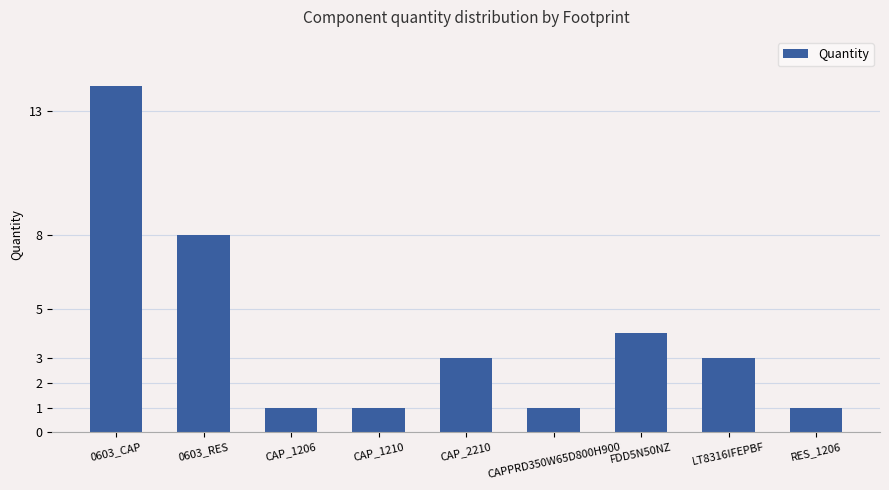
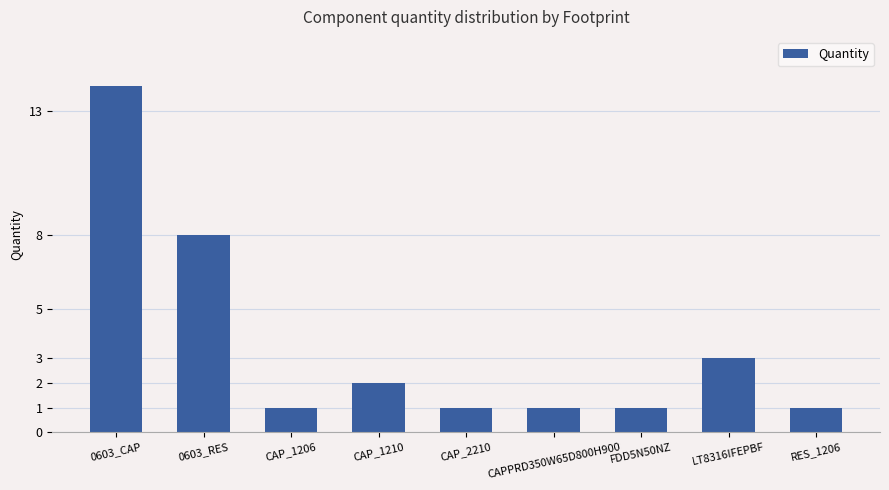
CAP_1210: 1 -> 2
CAP_2210: 3 -> 1
FDD5N50NZ: 4 -> 1
